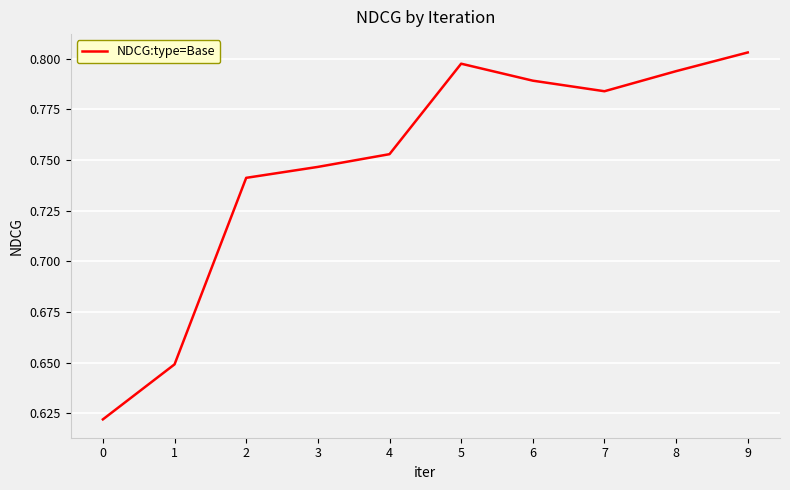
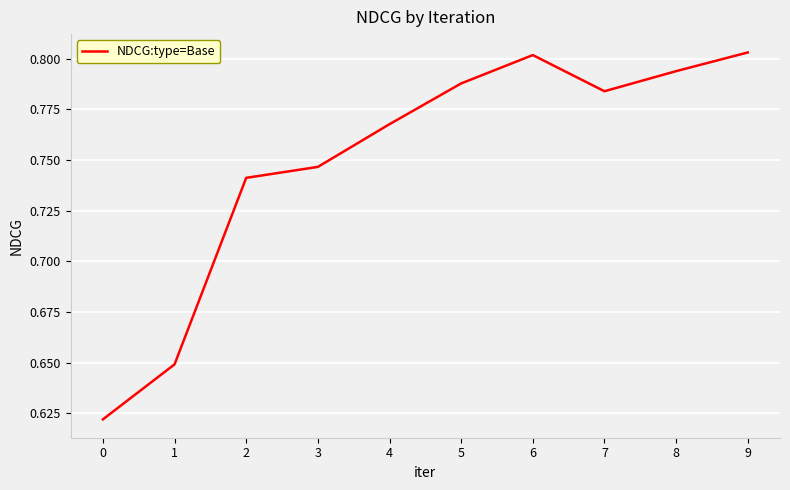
4: 0.753 -> 0.768
5: 0.798 -> 0.788
6: 0.789 -> 0.802
